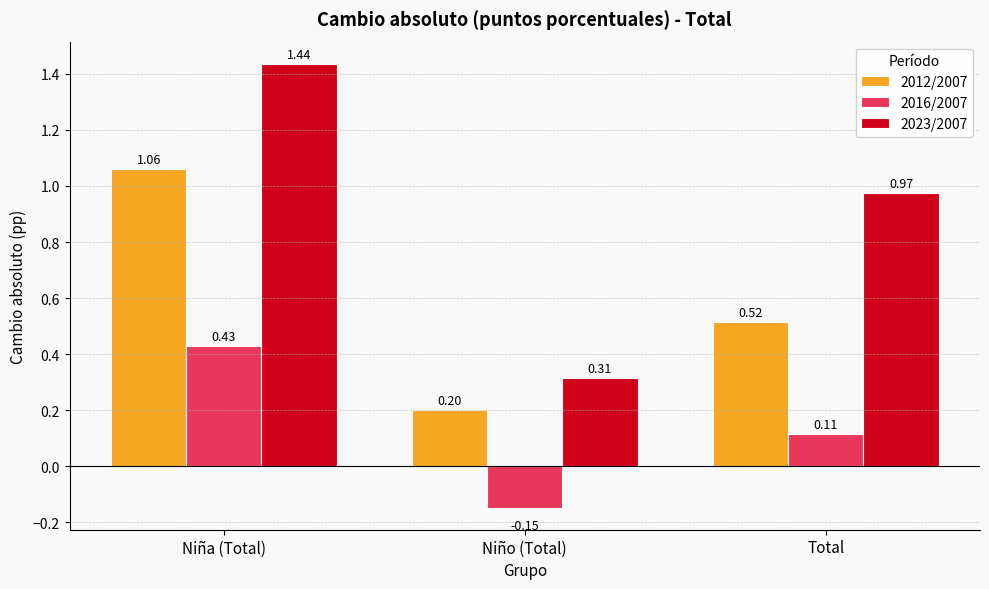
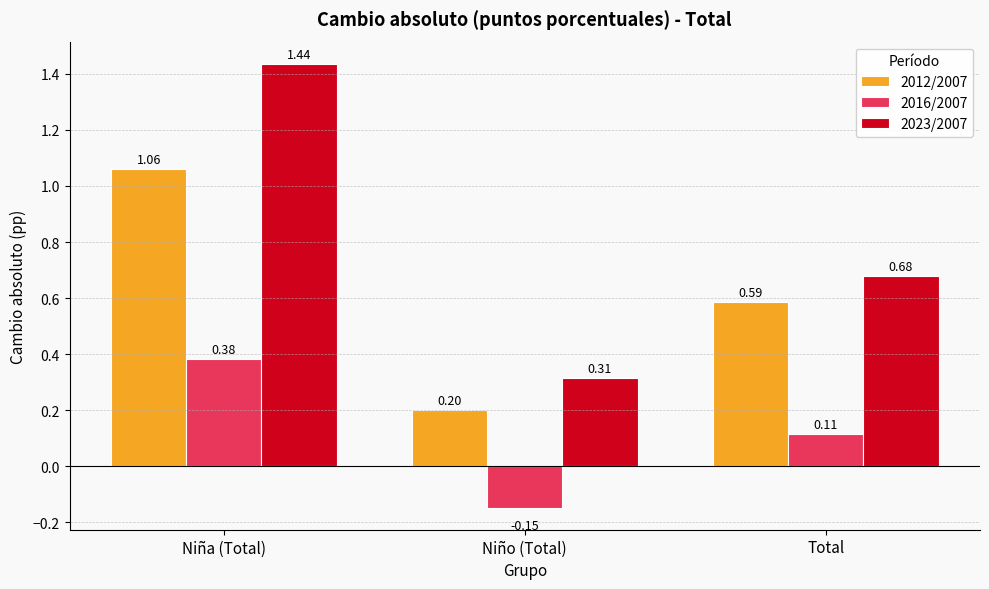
2016/2007, Niña (Total): 0.43 -> 0.38
2012/2007, Total: 0.52 -> 0.59
2023/2007, Total: 0.97 -> 0.68
